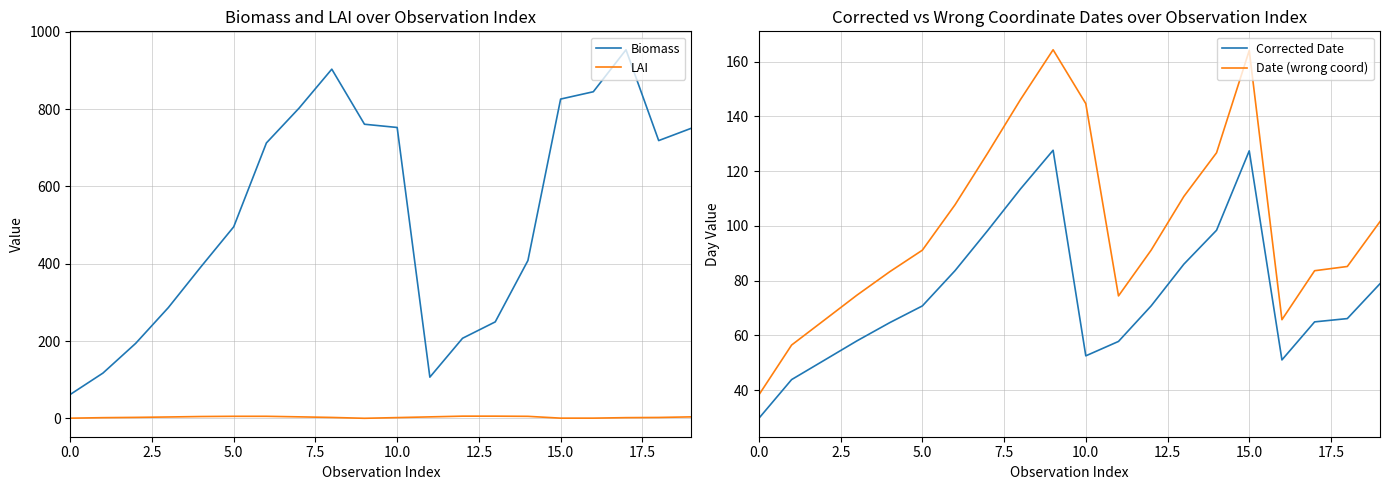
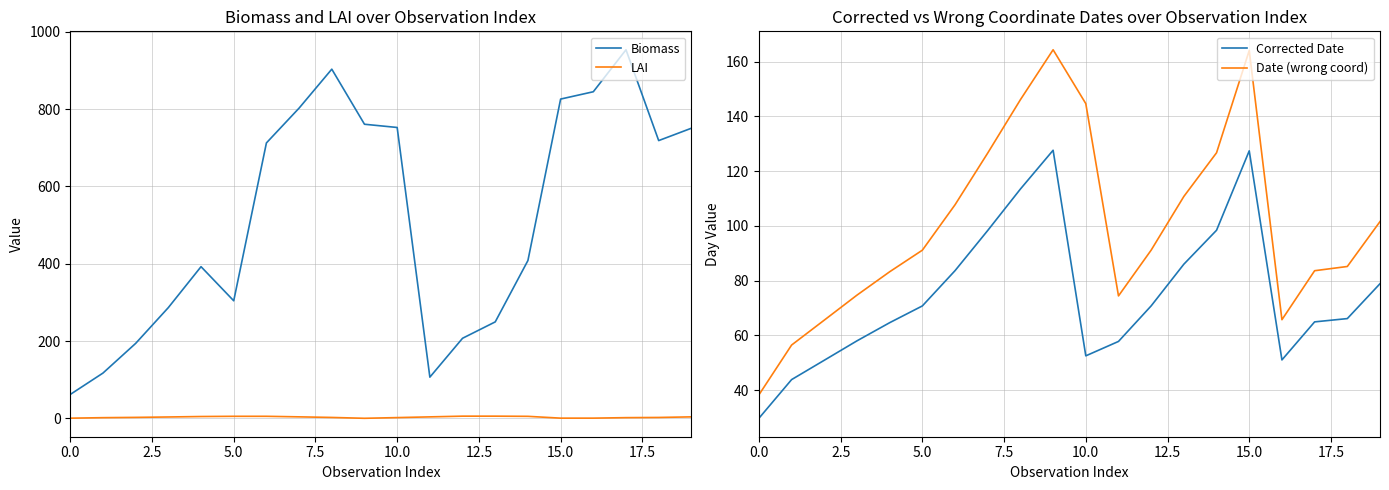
Biomass and LAI over Observation Index, Biomass, 5.0: 500 -> 300
